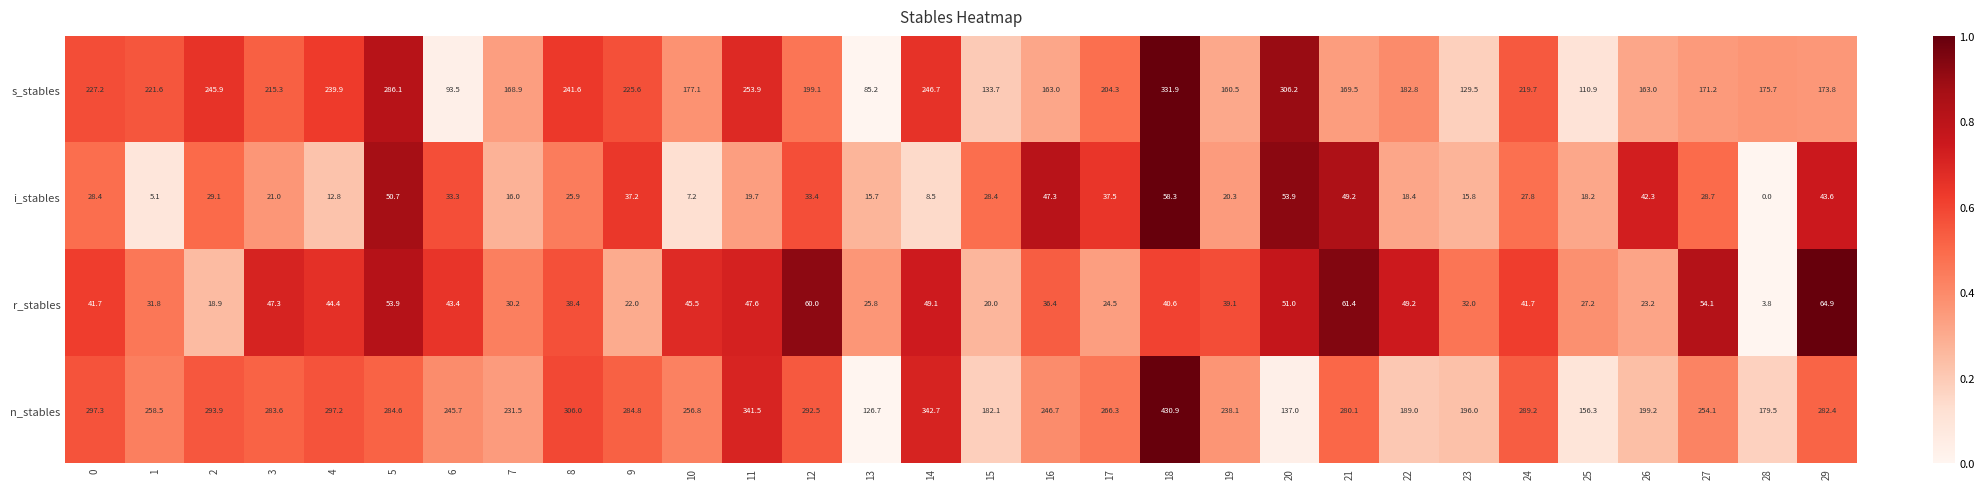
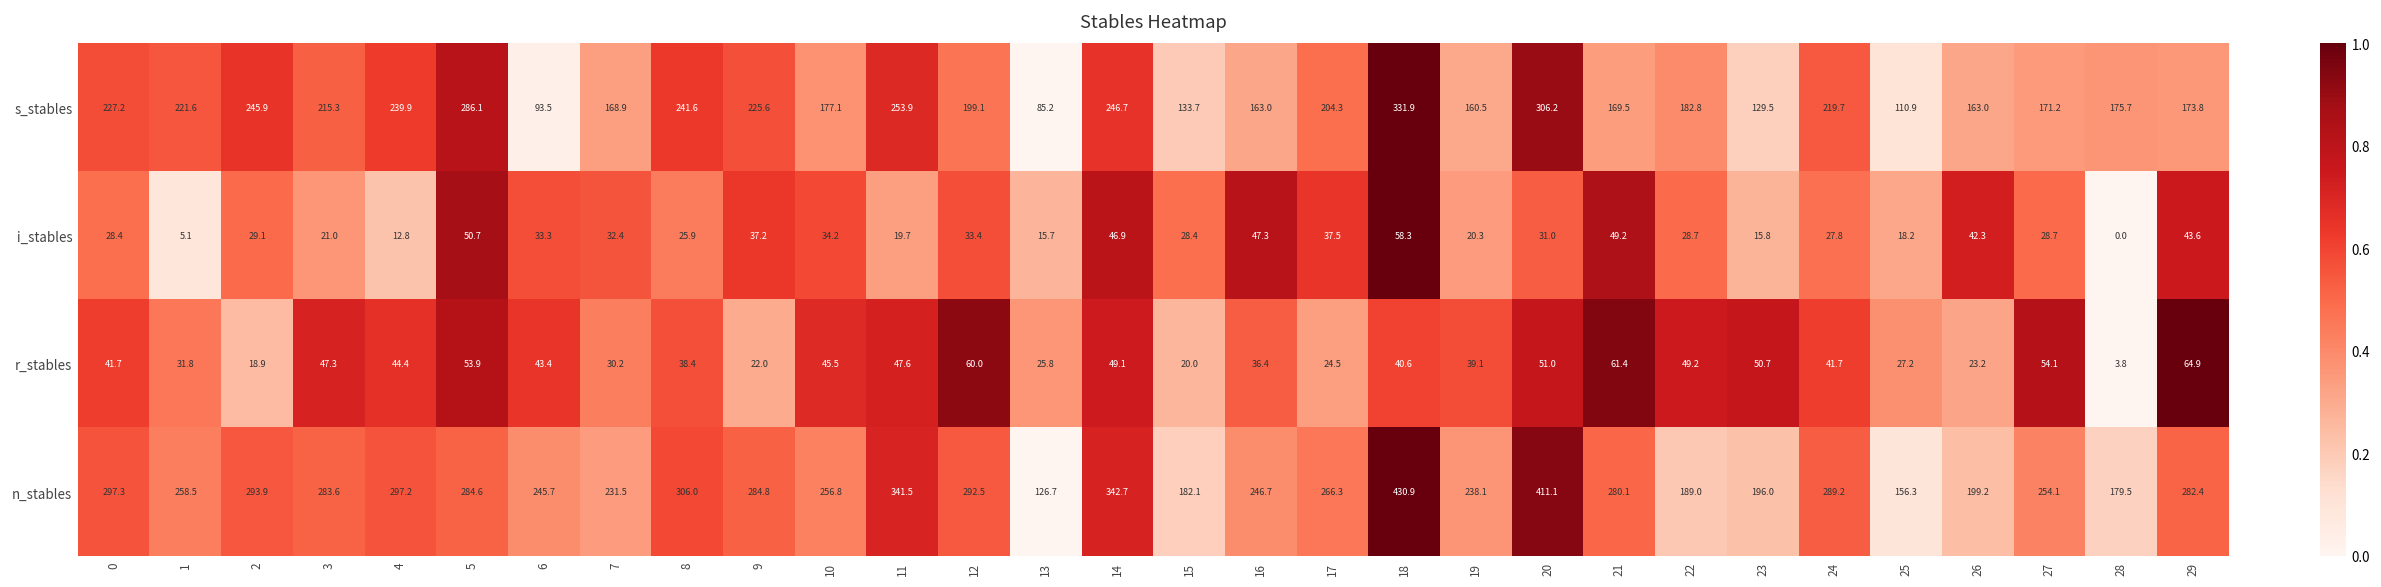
i_stables, 7: 16.0 -> 32.4
i_stables, 10: 7.2 -> 34.2
i_stables, 14: 8.5 -> 46.9
i_stables, 20: 53.9 -> 31.0
i_stables, 22: 18.4 -> 28.7
r_stables, 23: 32.0 -> 50.7
n_stables, 20: 137.0 -> 411.1
